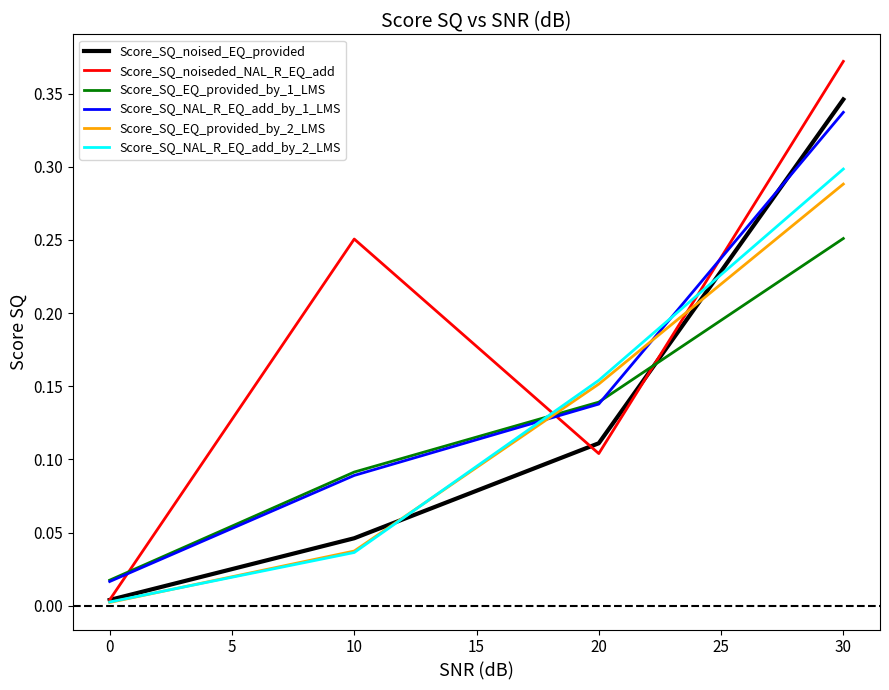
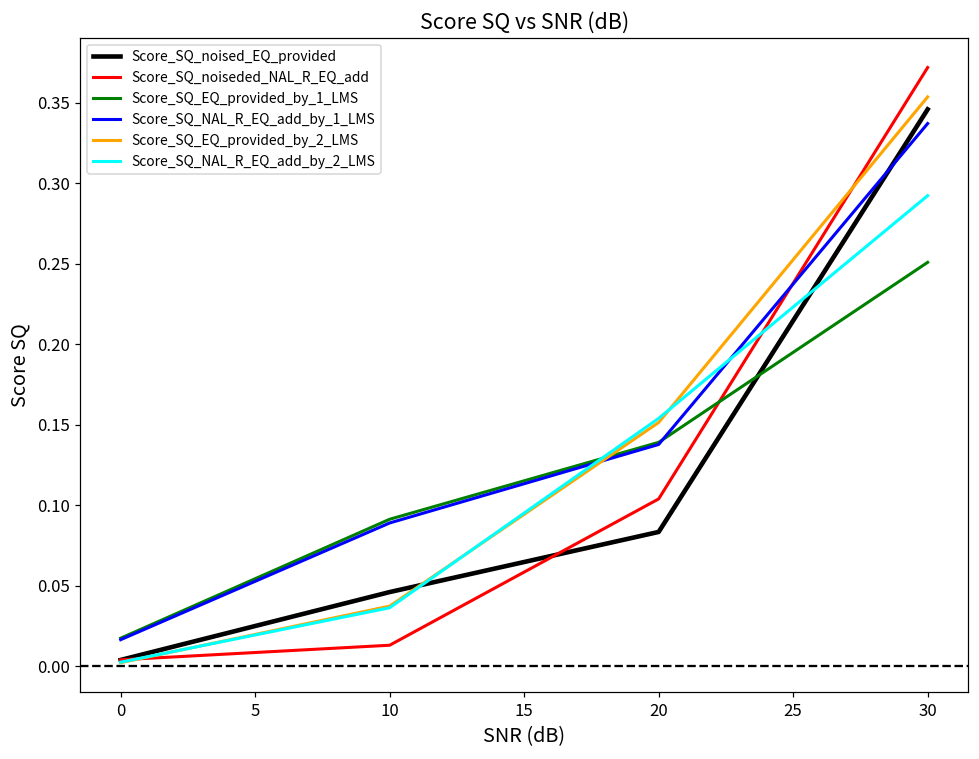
Score_SQ_noiseded_NAL_R_EQ_add, 10: 0.251 -> 0.013
Score_SQ_noised_EQ_provided, 20: 0.111 -> 0.083
Score_SQ_EQ_provided_by_2_LMS, 30: 0.288 -> 0.354
Score_SQ_NAL_R_EQ_add_by_2_LMS, 30: 0.298 -> 0.292
